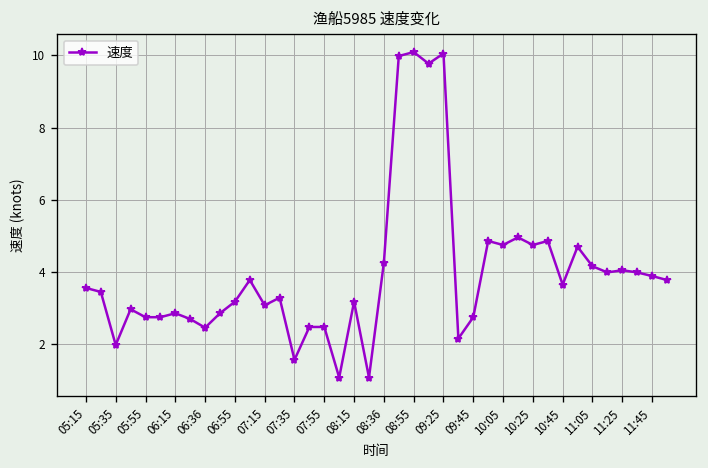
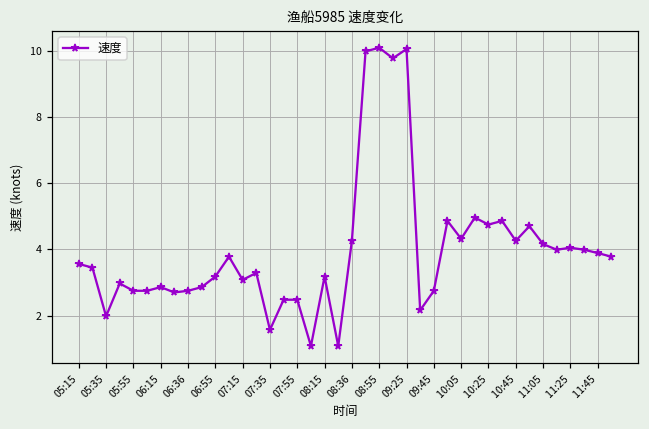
06:36: 2.5 -> 2.8
10:05: 4.8 -> 4.3
10:45: 3.7 -> 4.3
